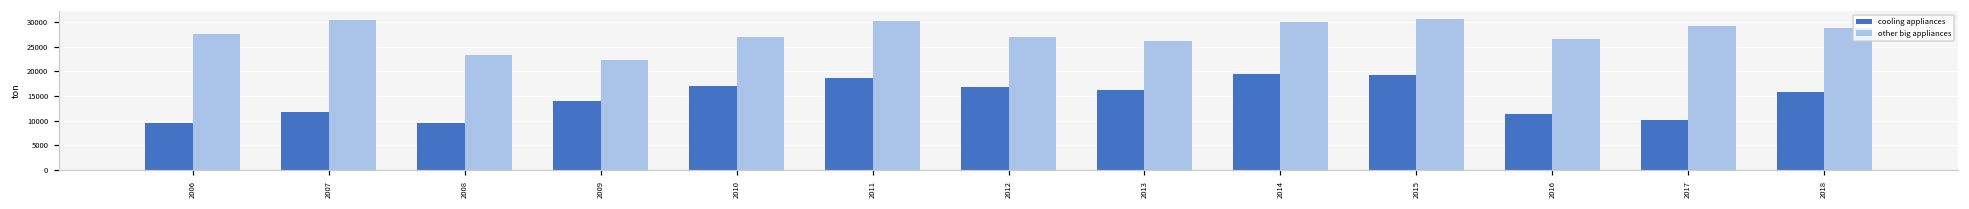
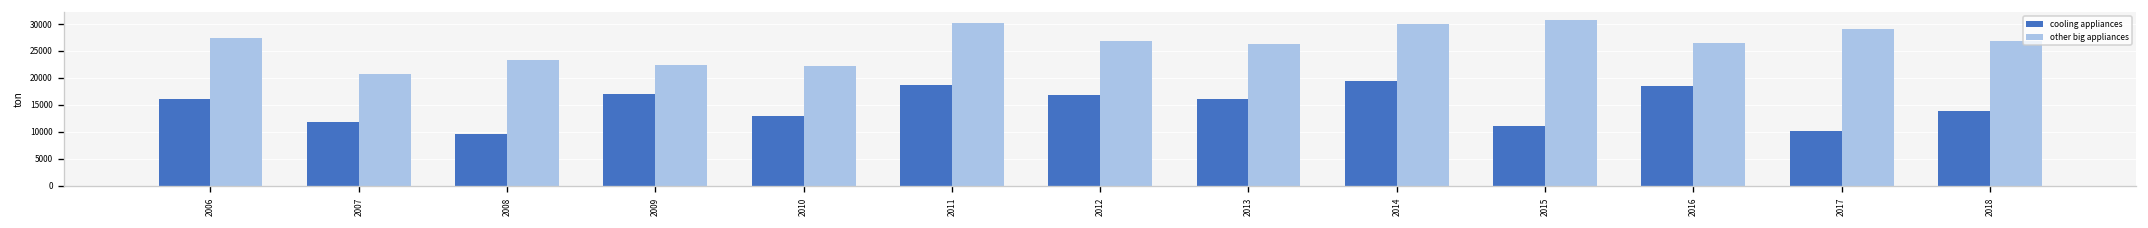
cooling appliances, 2006: 9000 -> 16000
other big appliances, 2007: 30000 -> 21000
cooling appliances, 2009: 14000 -> 17000
cooling appliances, 2010: 17000 -> 13000
other big appliances, 2010: 27000 -> 22000
cooling appliances, 2015: 19000 -> 11000
cooling appliances, 2016: 11000 -> 18000
cooling appliances, 2018: 16000 -> 14000
other big appliances, 2018: 29000 -> 27000
